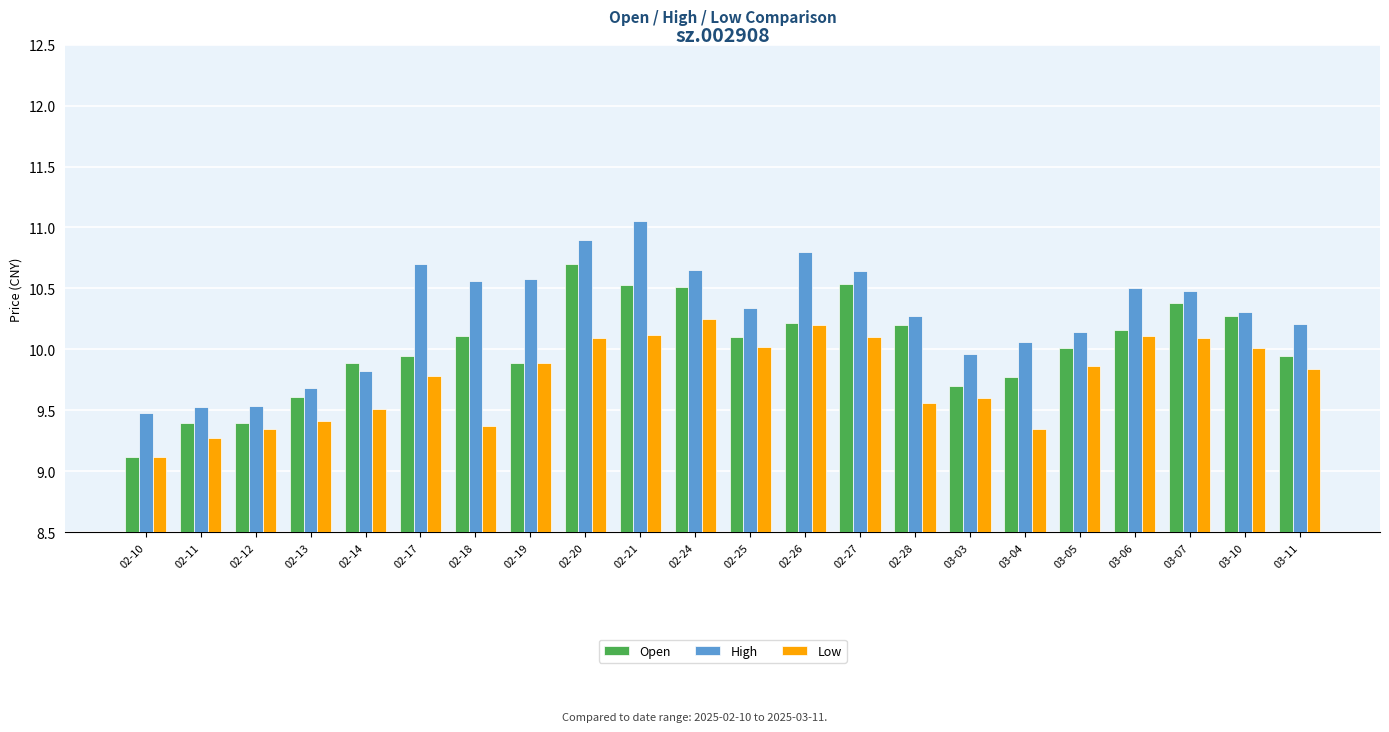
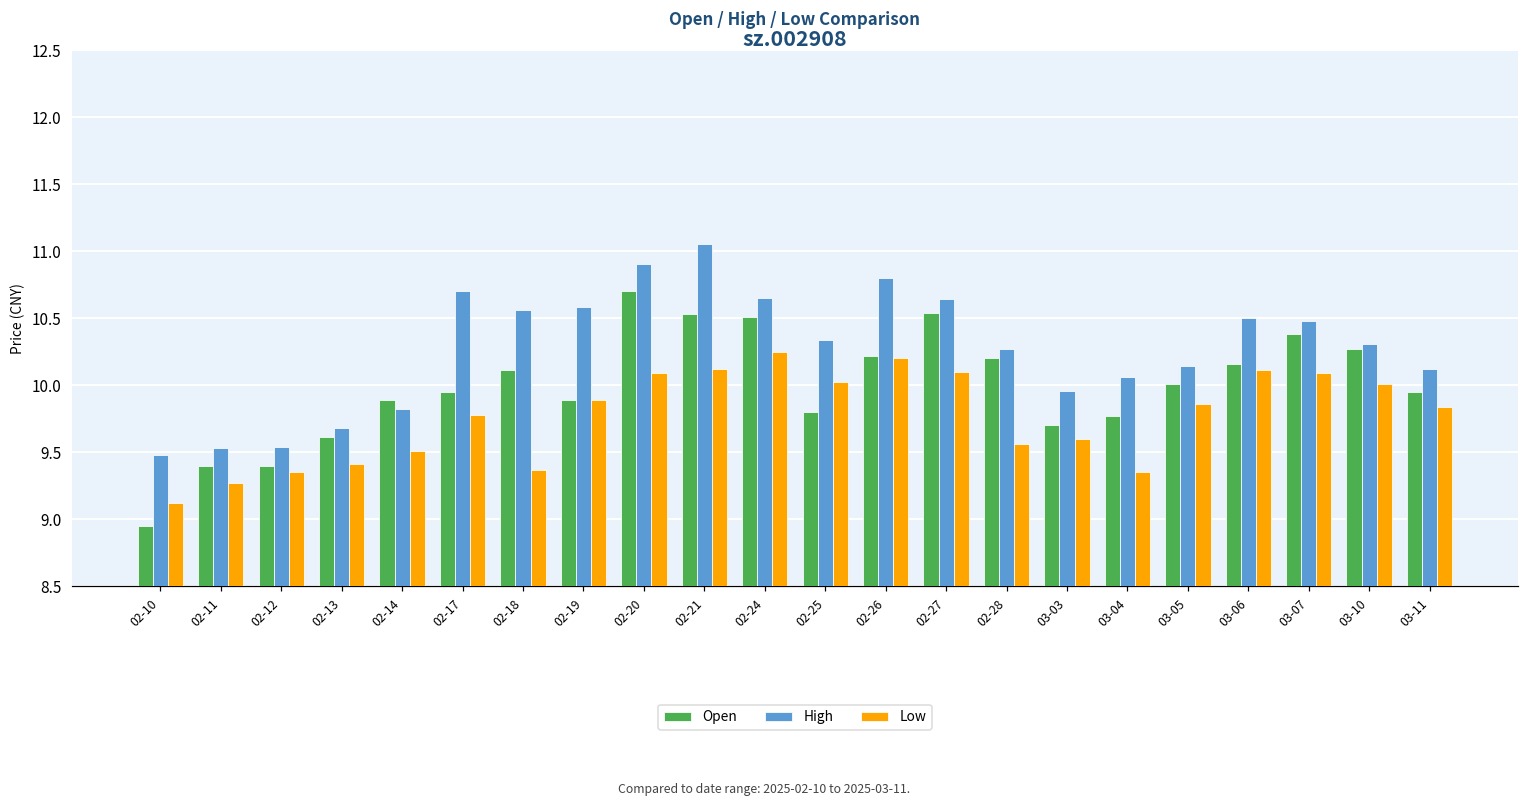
Open, 02-10: 9.12 -> 8.95
Open, 02-25: 10.1 -> 9.8
High, 03-11: 10.21 -> 10.12
